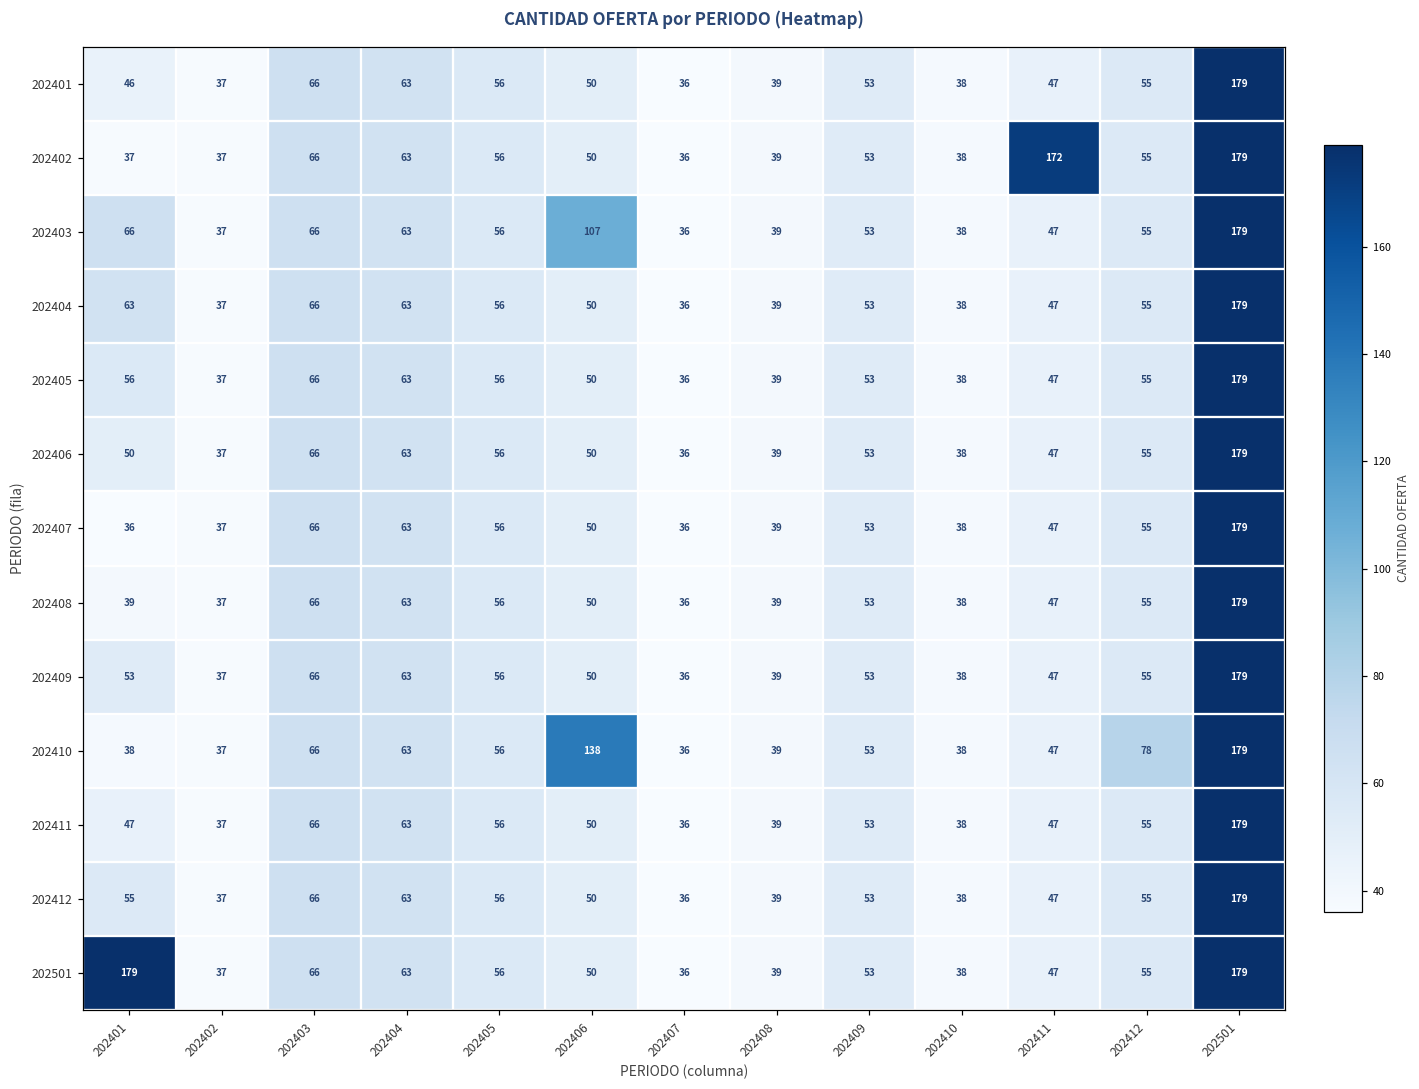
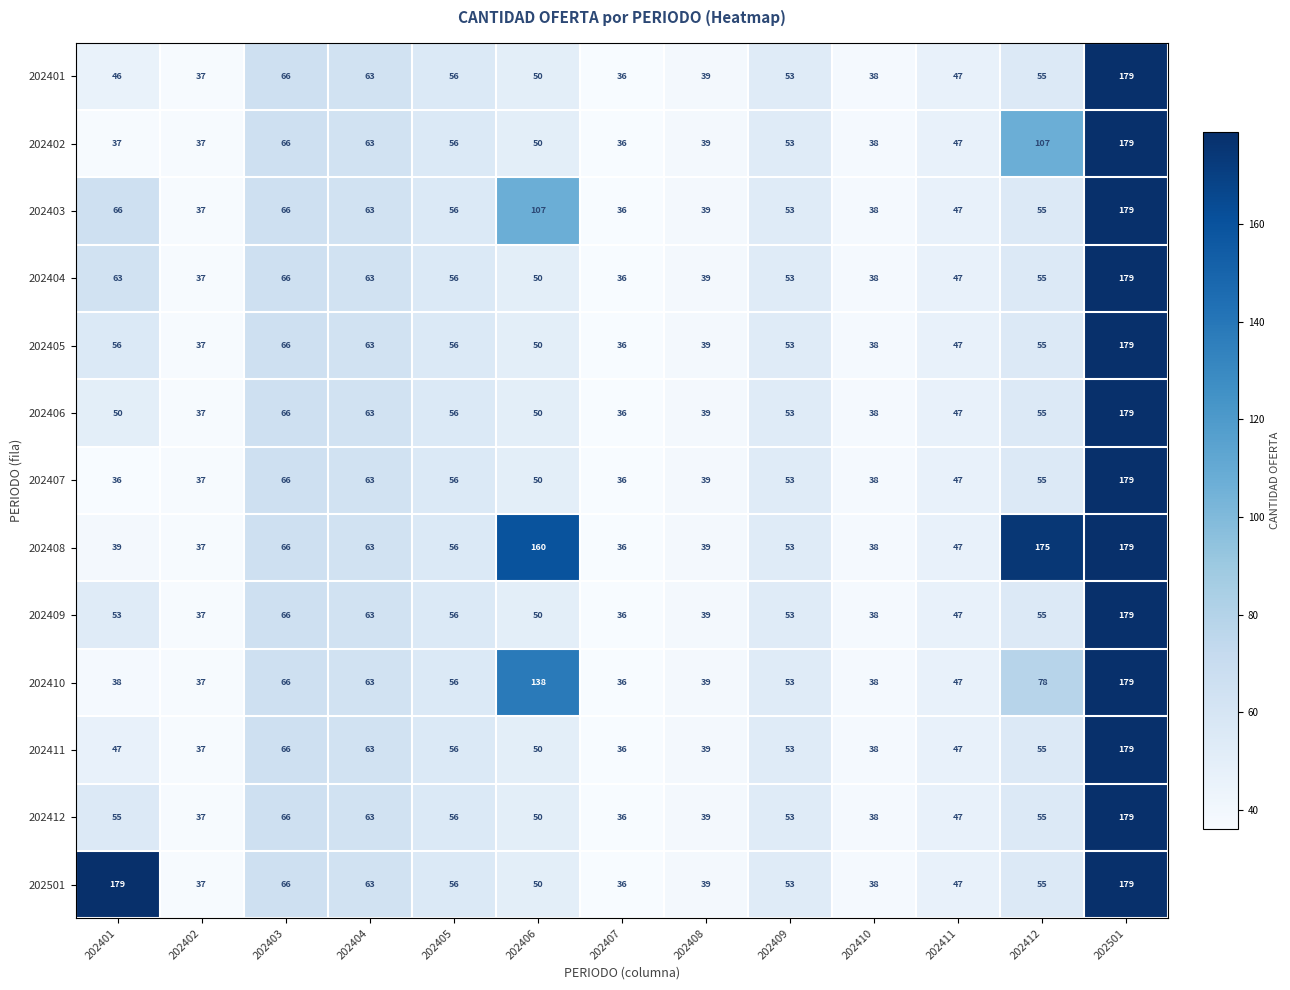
202402, 202411: 172 -> 47
202402, 202412: 55 -> 107
202408, 202406: 50 -> 160
202408, 202412: 55 -> 175
